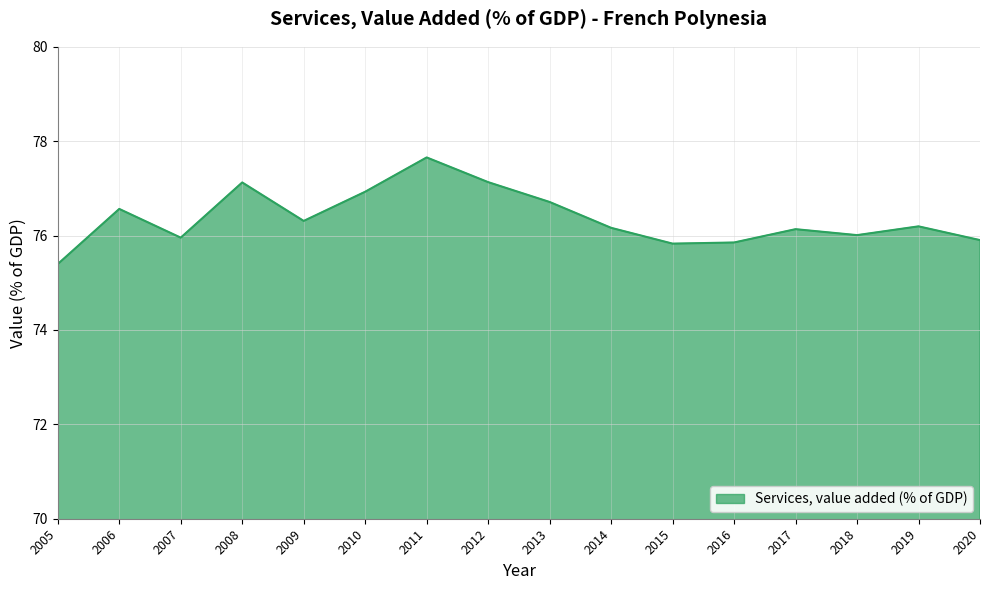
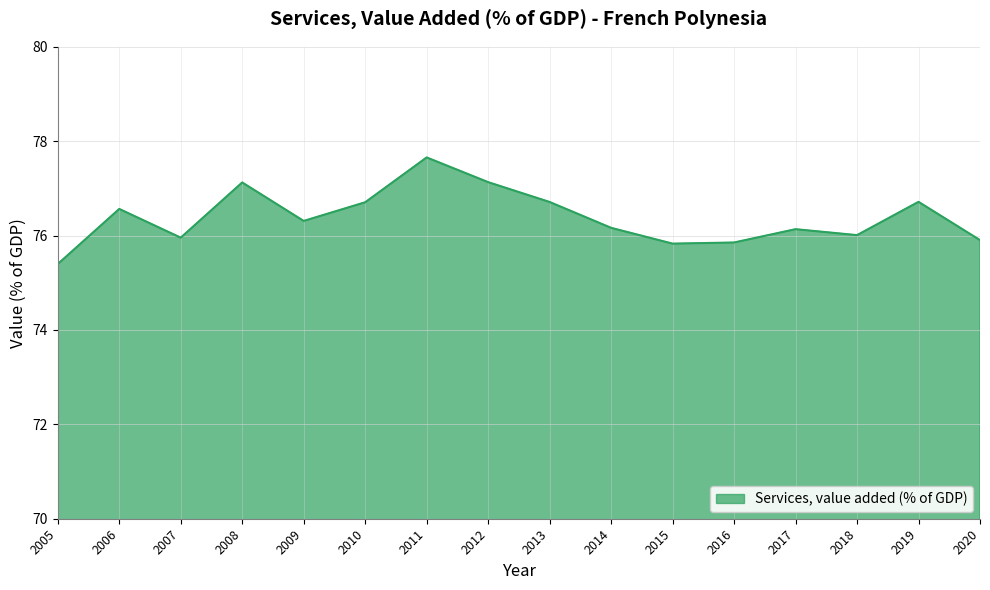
2010: 76.9 -> 76.7
2019: 76.2 -> 76.7
